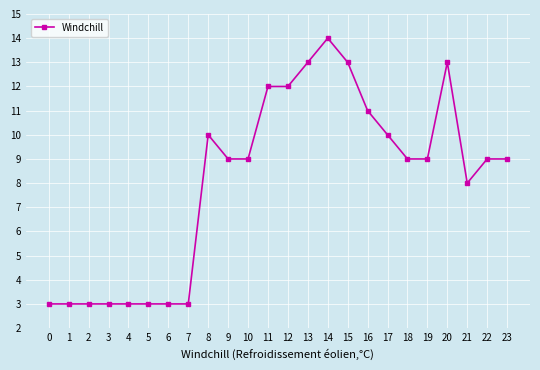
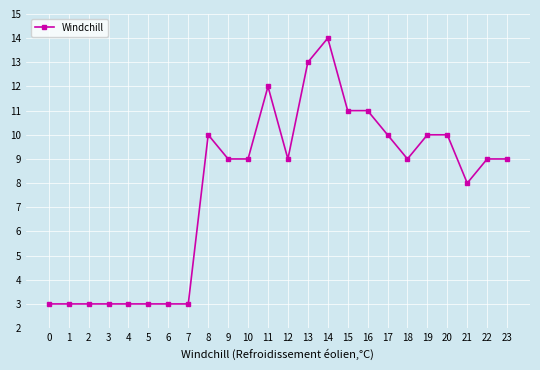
12: 12 -> 9
15: 13 -> 11
19: 9 -> 10
20: 13 -> 10
